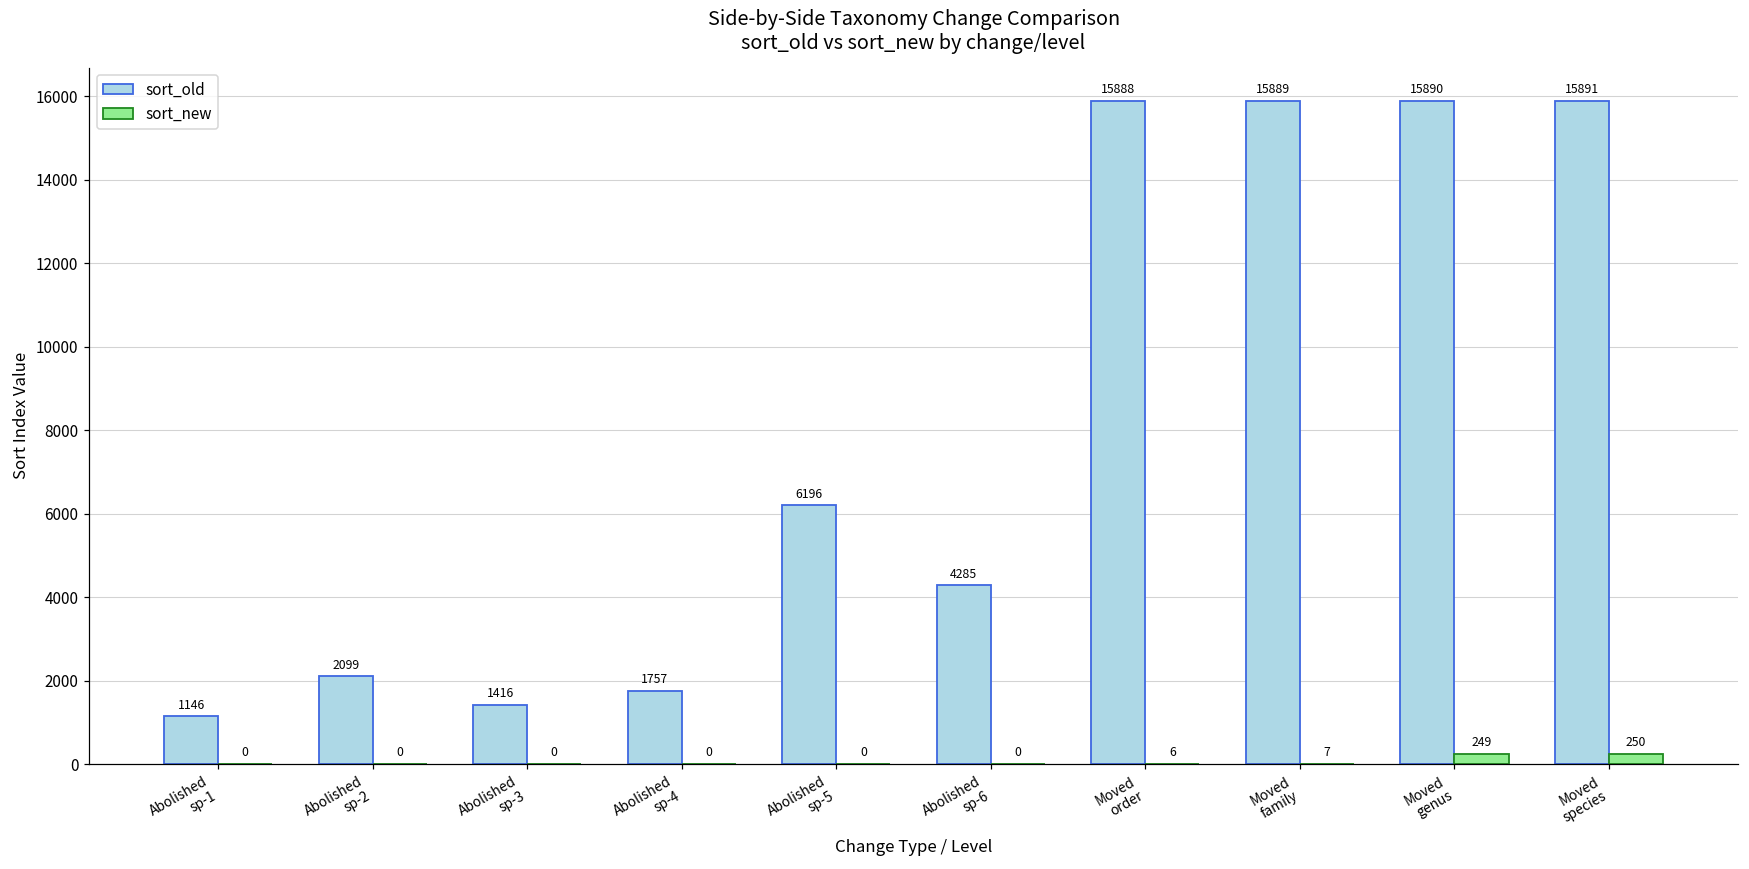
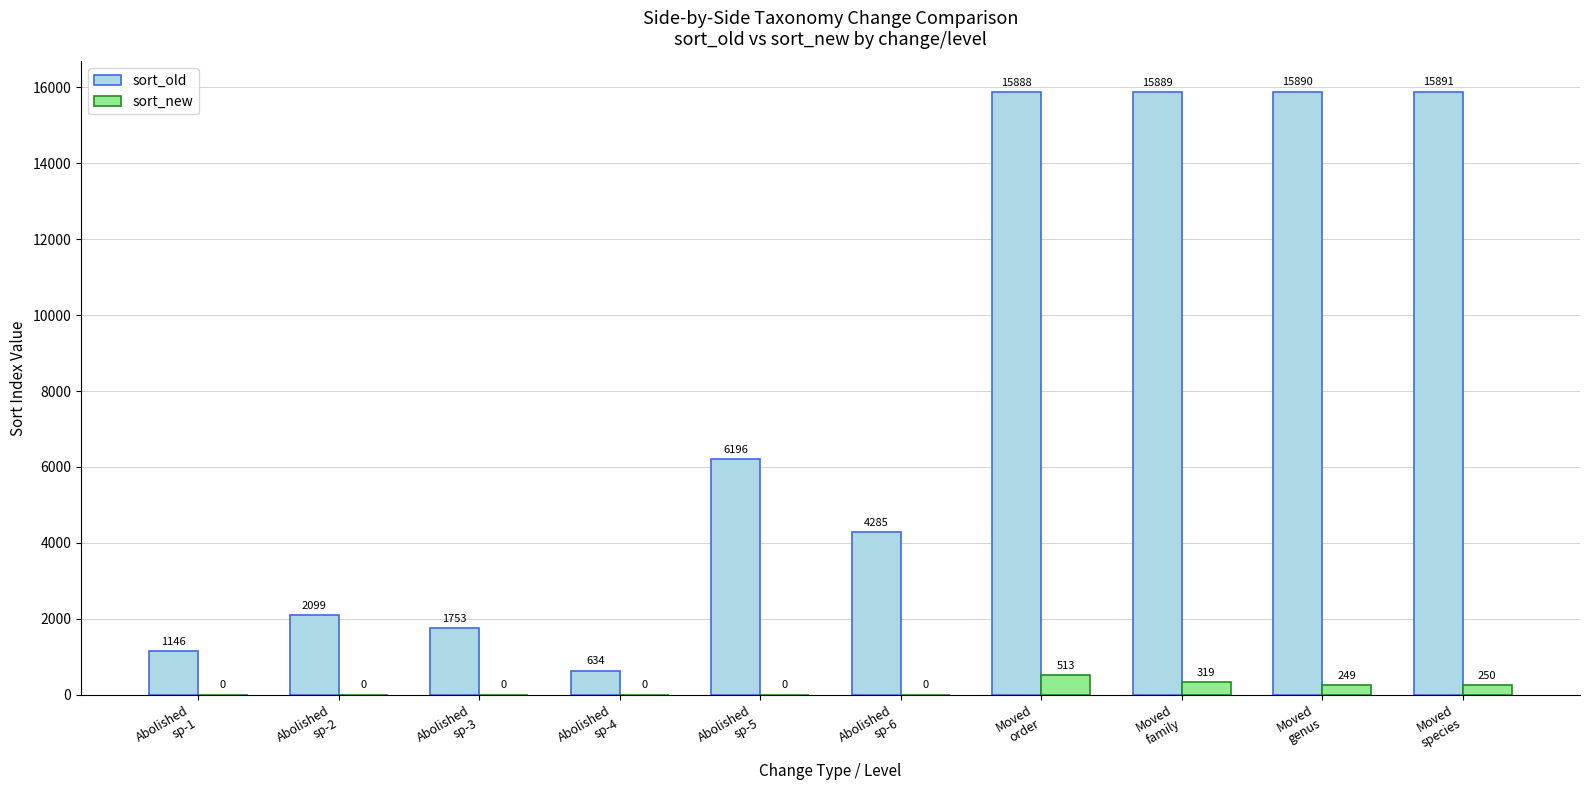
sort_old, Abolished sp-3: 1416 -> 1753
sort_old, Abolished sp-4: 1757 -> 634
sort_new, Moved order: 6 -> 513
sort_new, Moved family: 7 -> 319
